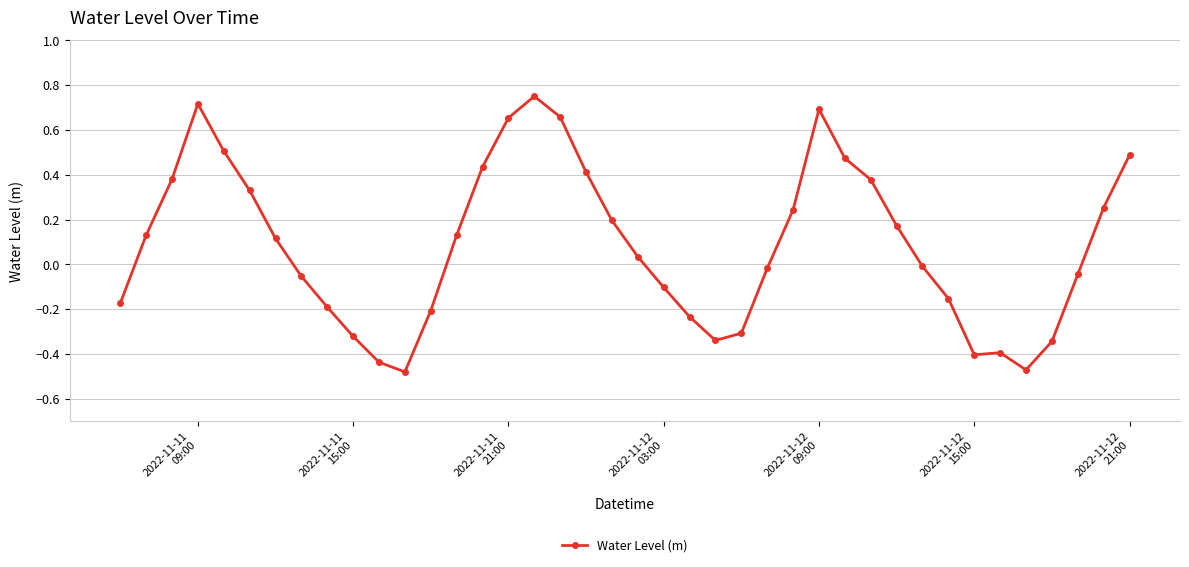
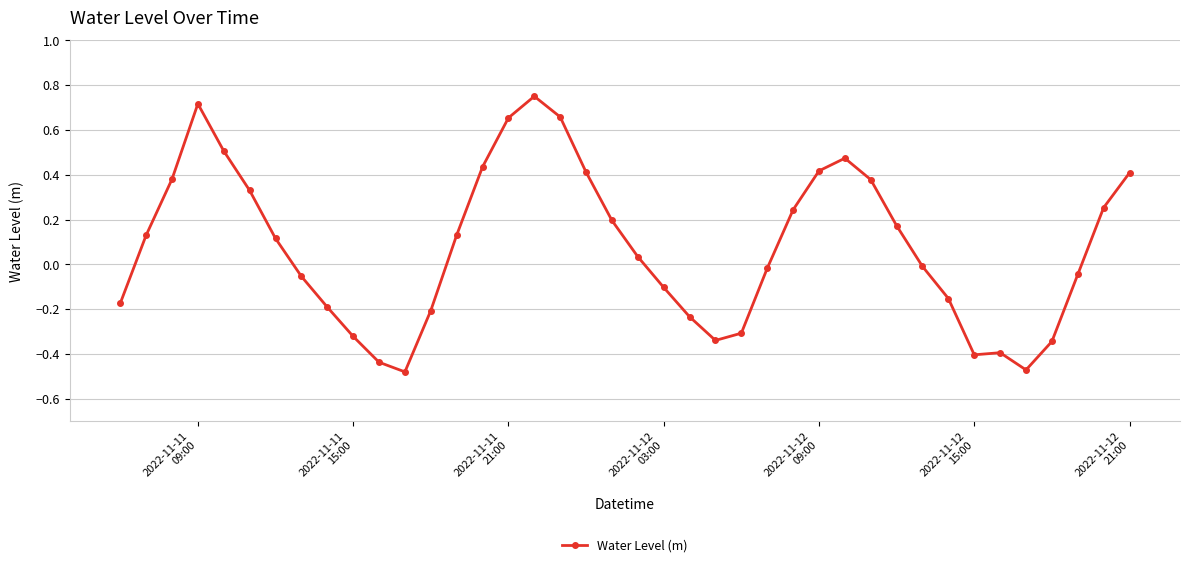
2022-11-12 09:00: 0.69 -> 0.42
2022-11-12 21:00: 0.49 -> 0.41
